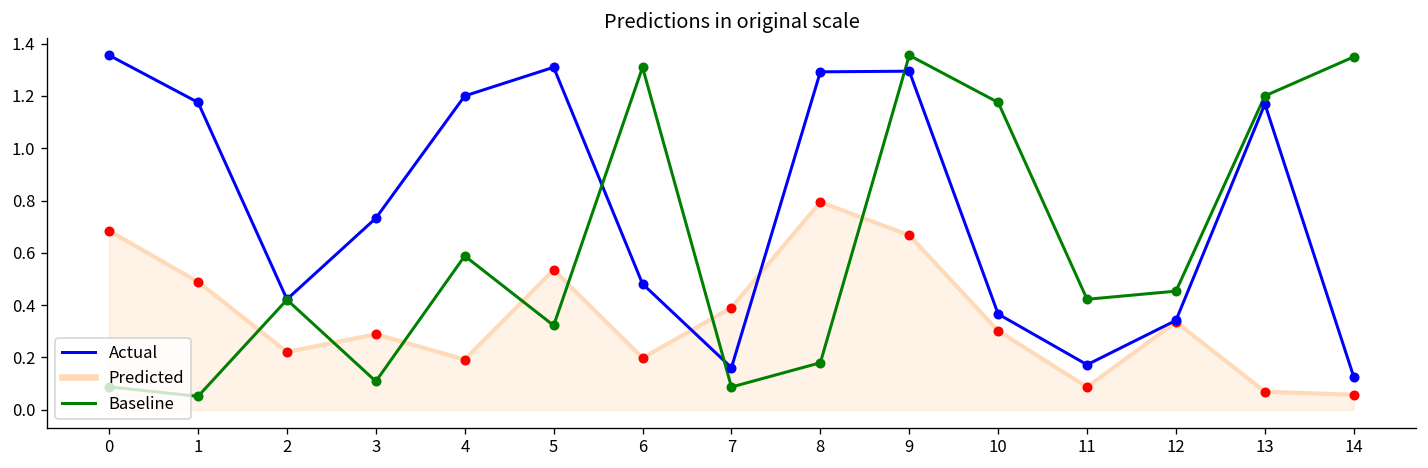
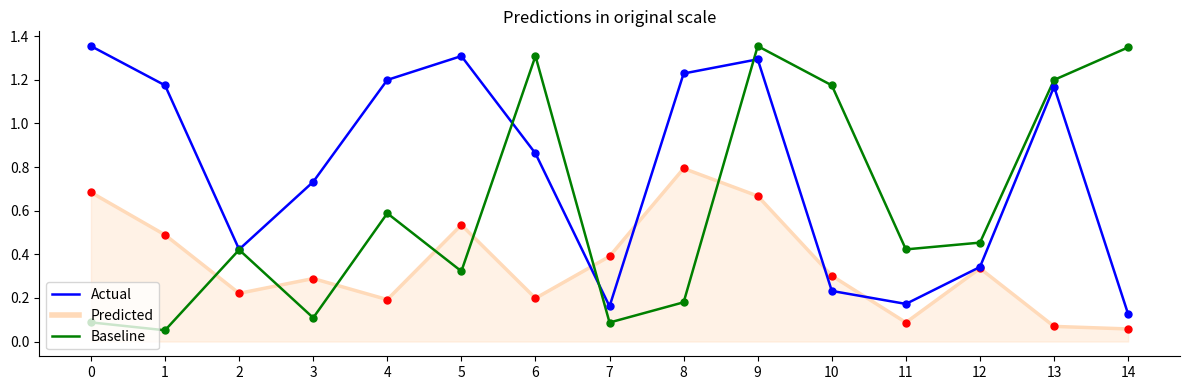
Actual, 6: 0.48 -> 0.86
Actual, 8: 1.29 -> 1.23
Actual, 10: 0.37 -> 0.23
